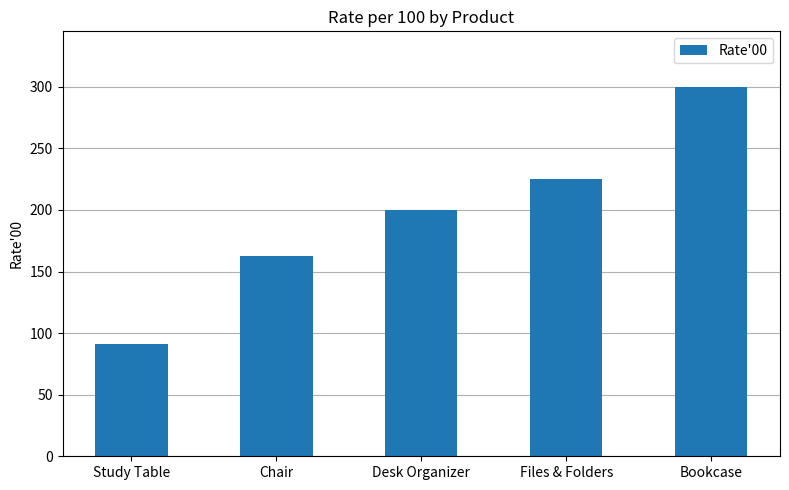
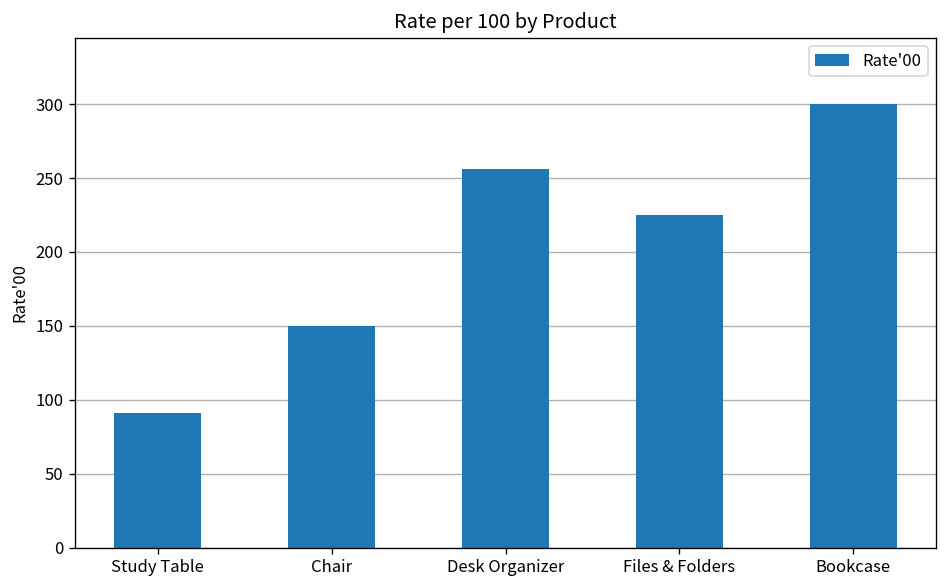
Chair: 163 -> 150
Desk Organizer: 200 -> 256
